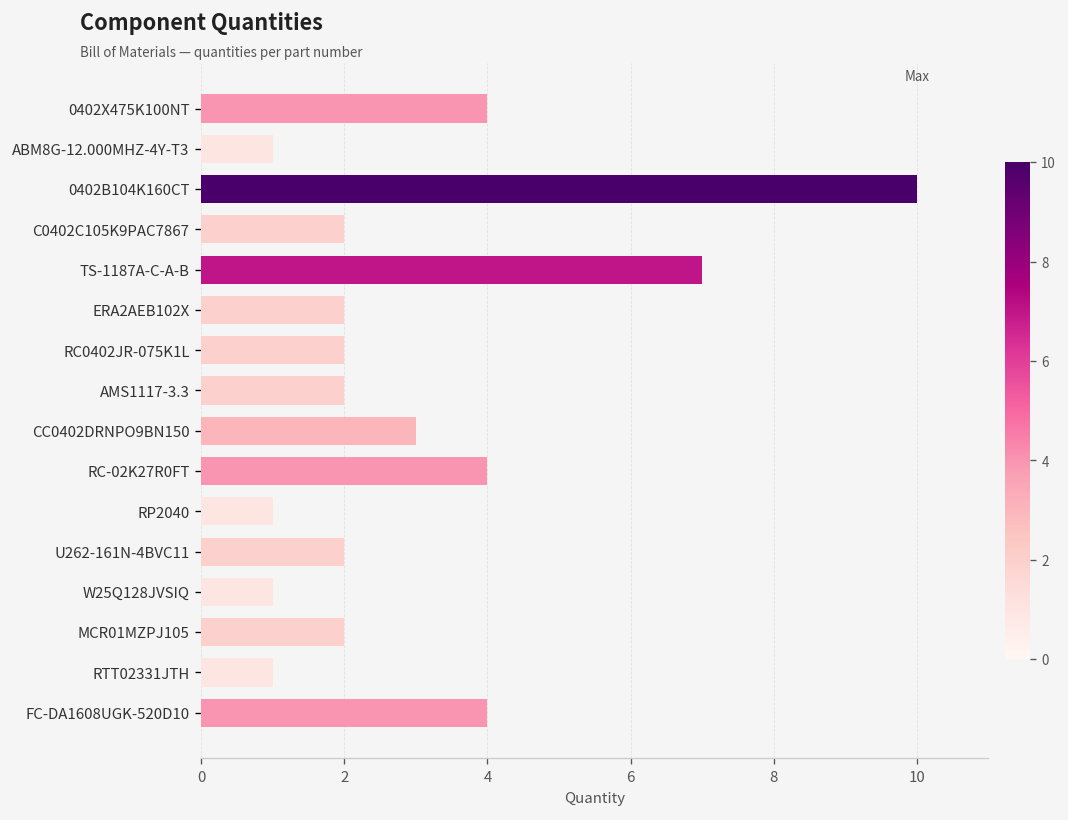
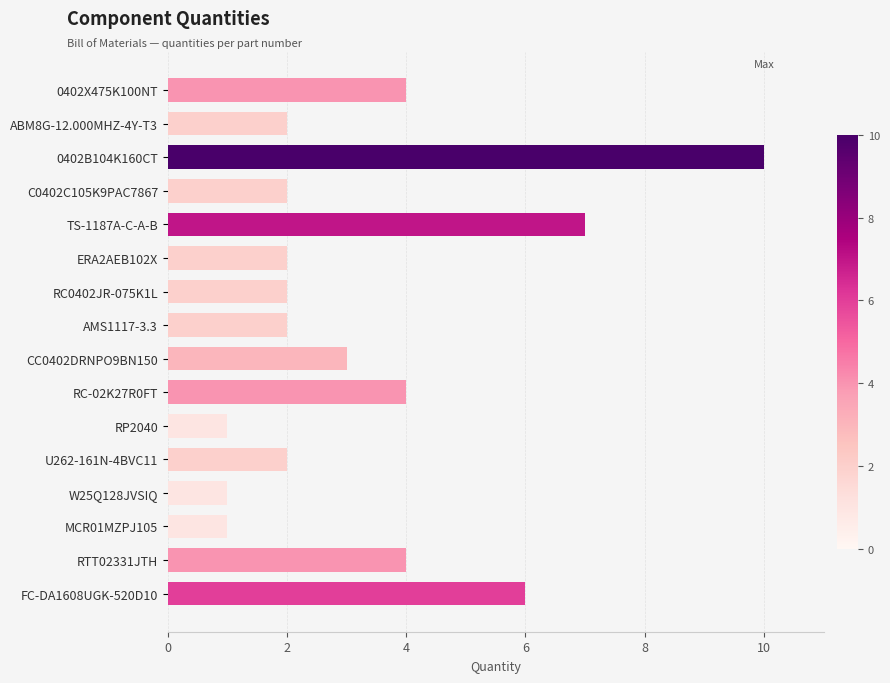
ABM8G-12.000MHZ-4Y-T3: 1 -> 2
MCR01MZPJ105: 2 -> 1
RTT02331JTH: 1 -> 4
FC-DA1608UGK-520D10: 4 -> 6
